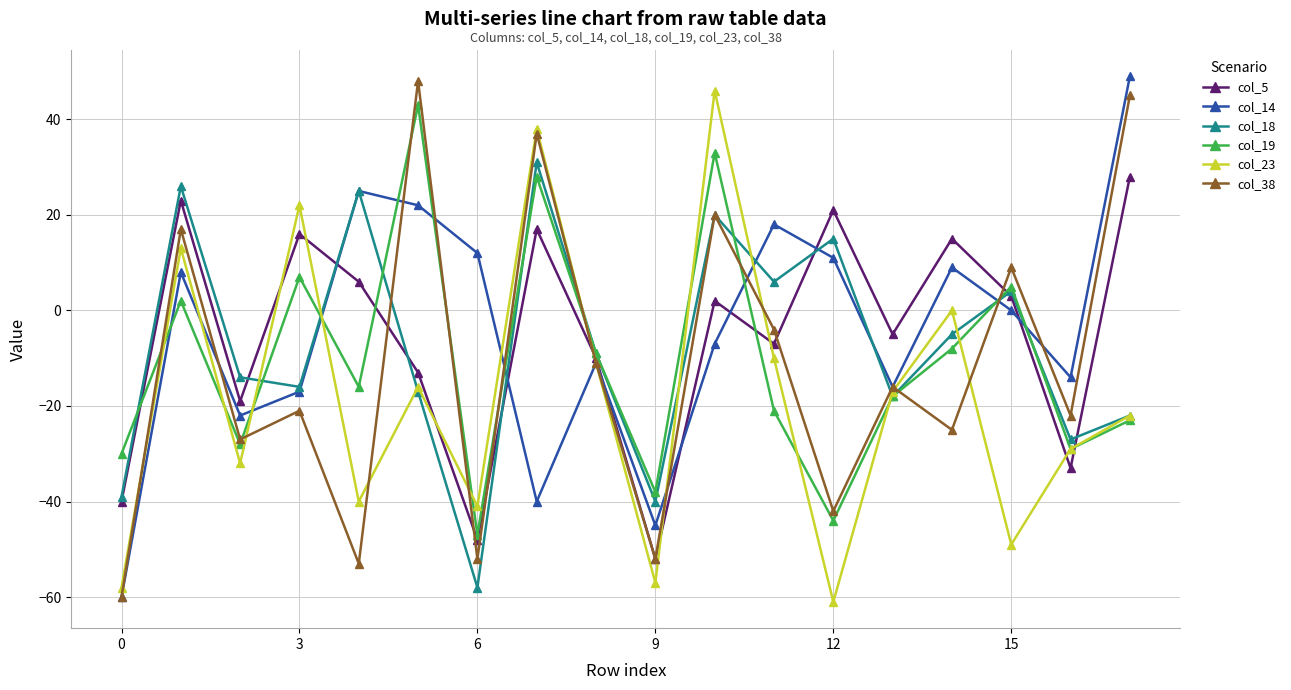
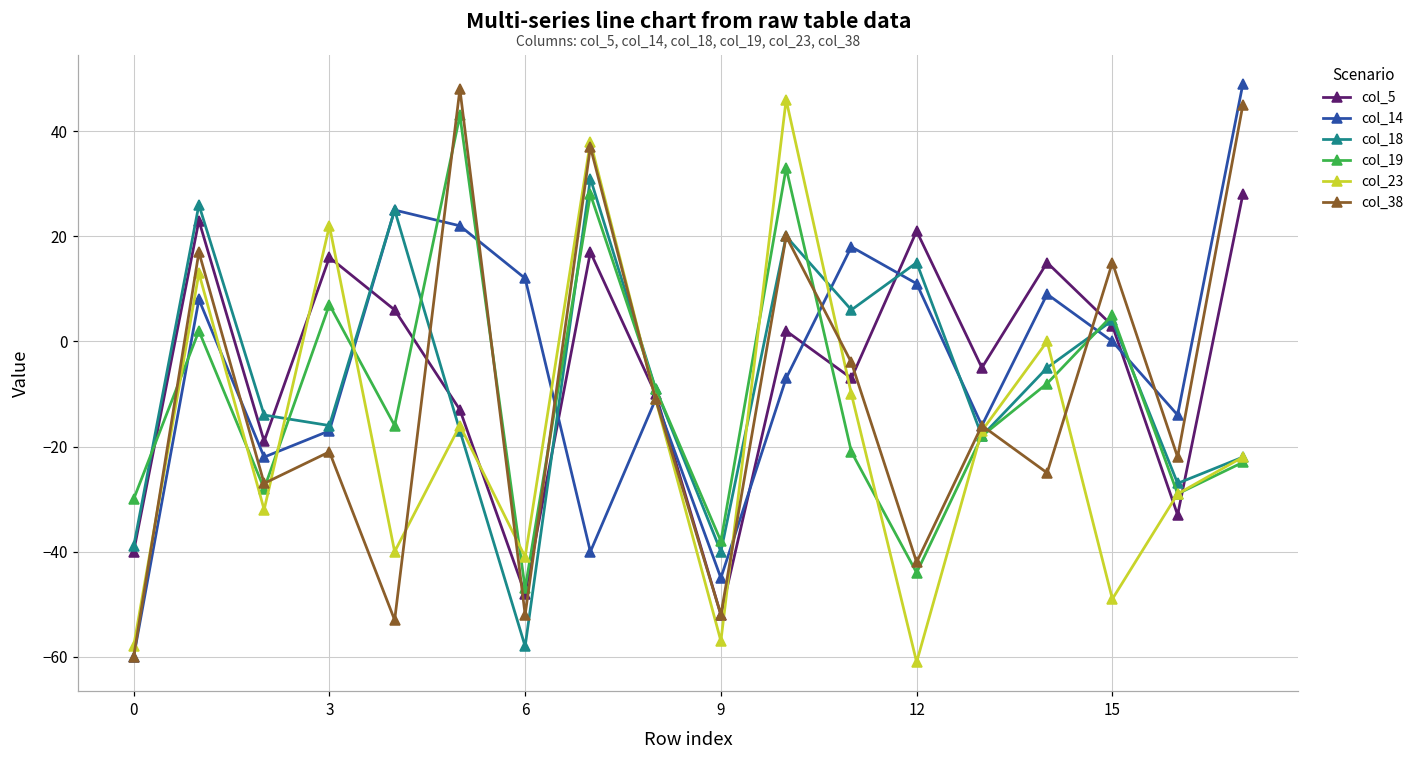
col_38, 15: 9 -> 15
